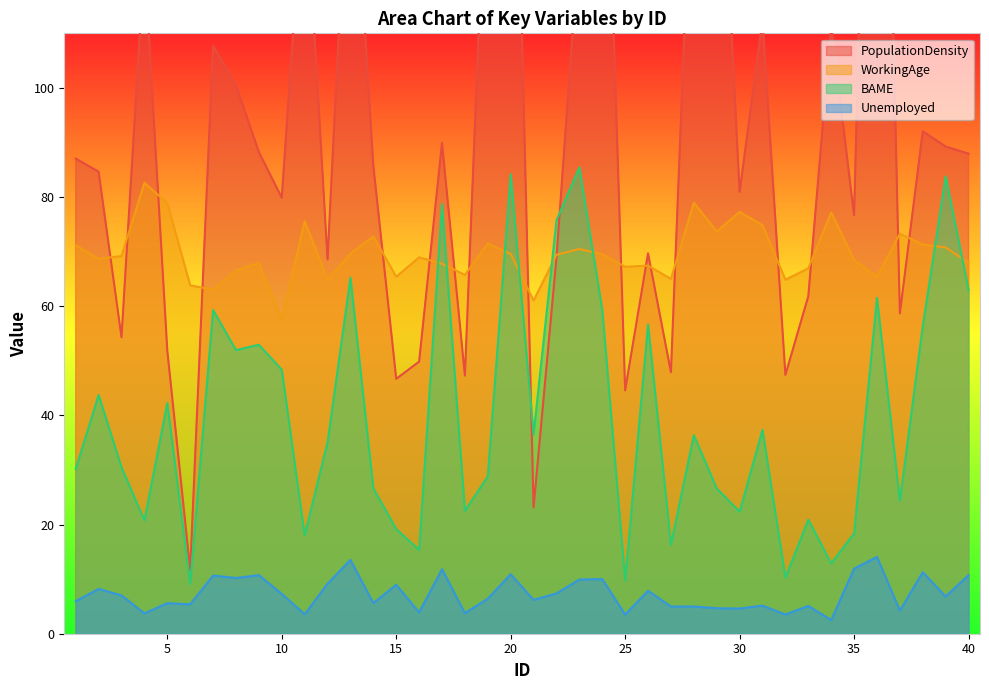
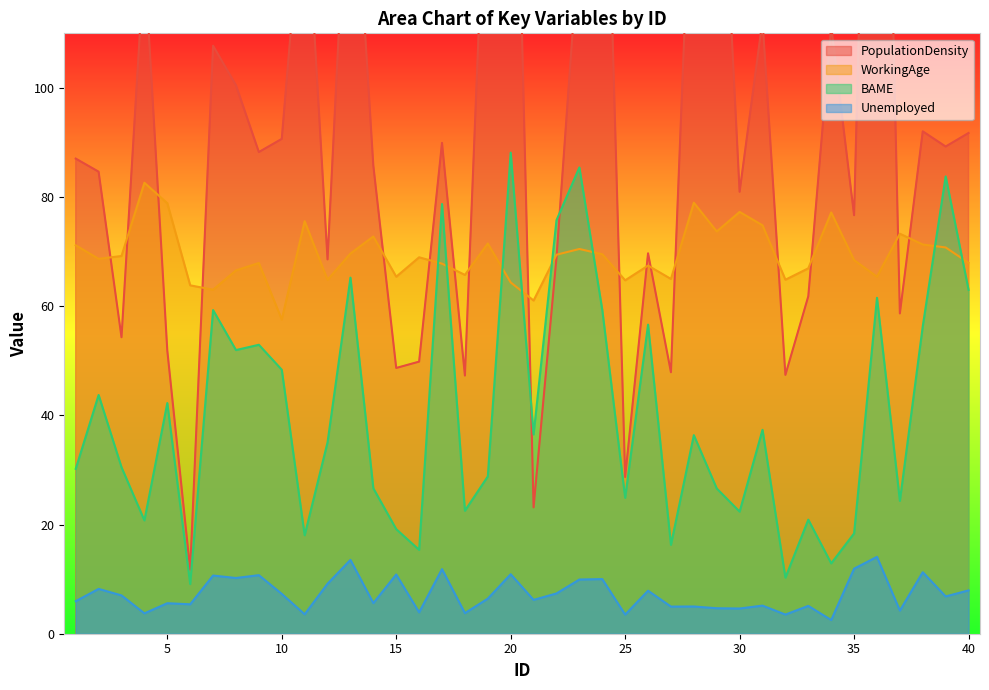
PopulationDensity, 10: 80 -> 91
PopulationDensity, 15: 47 -> 49
Unemployed, 15: 9 -> 11
WorkingAge, 20: 70 -> 64
BAME, 20: 84 -> 88
PopulationDensity, 25: 45 -> 29
WorkingAge, 25: 67 -> 65
BAME, 25: 10 -> 25
PopulationDensity, 40: 88 -> 92
Unemployed, 40: 11 -> 8
